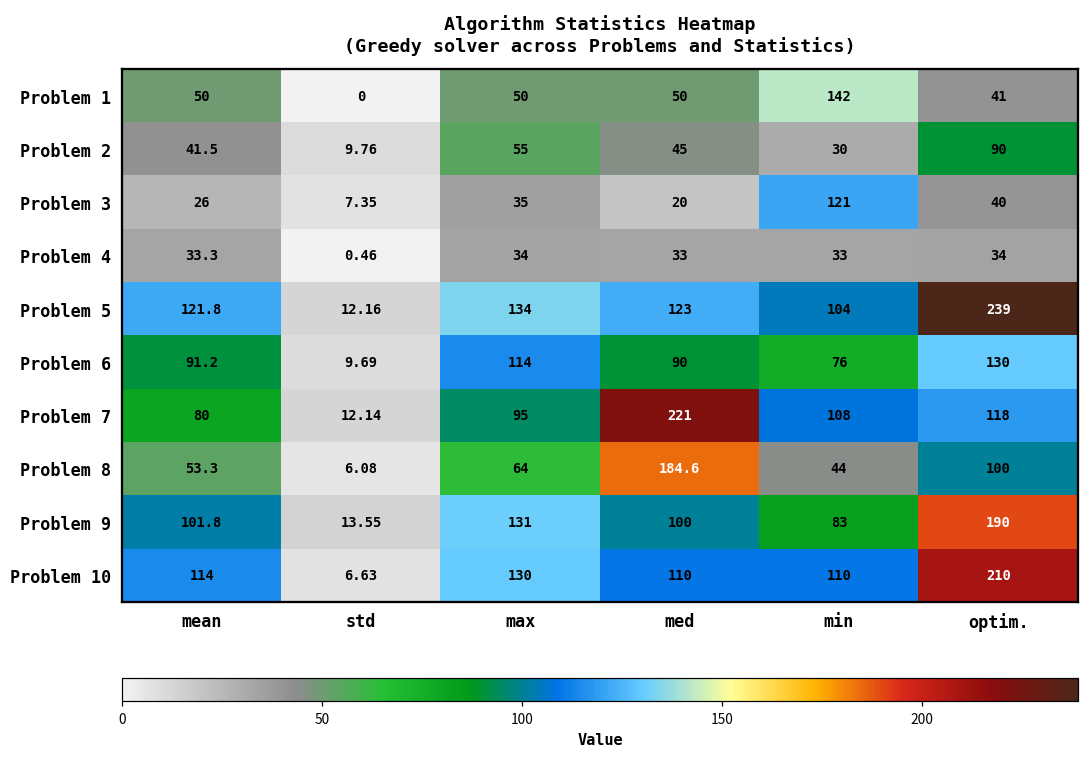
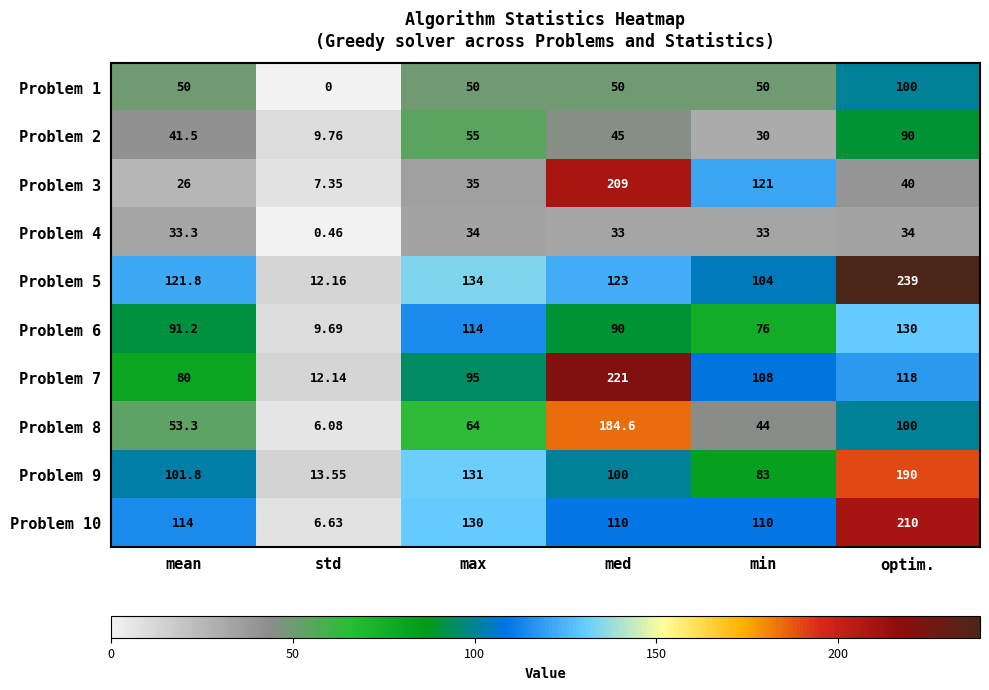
Problem 1, min: 142 -> 50
Problem 1, optim.: 41 -> 100
Problem 3, med: 20 -> 209
